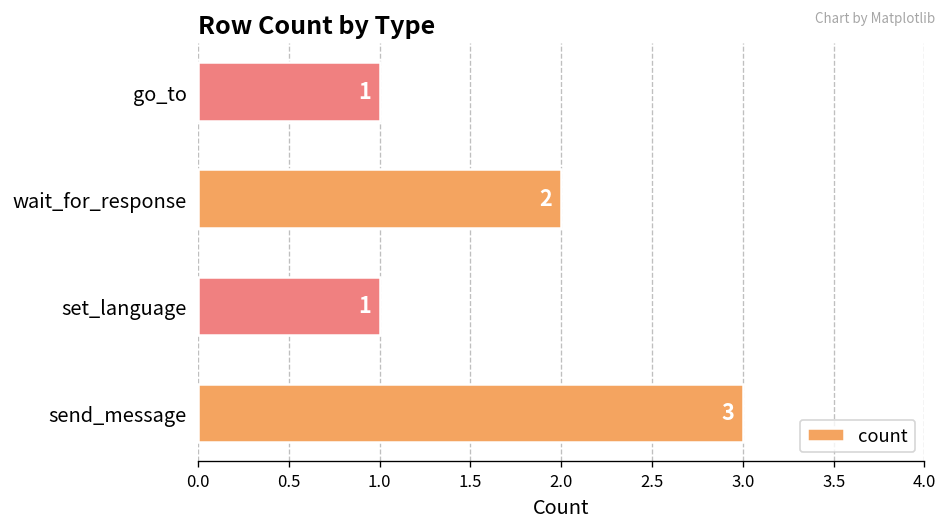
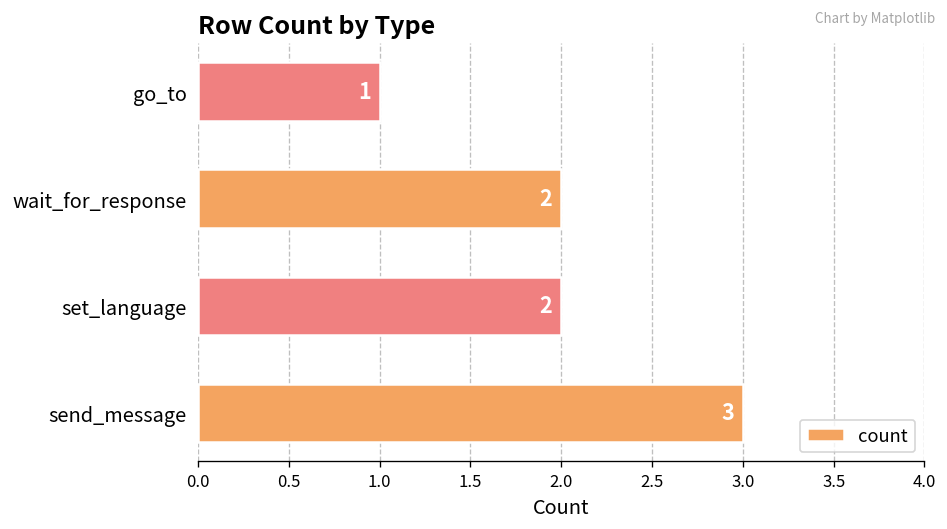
set_language: 1 -> 2
